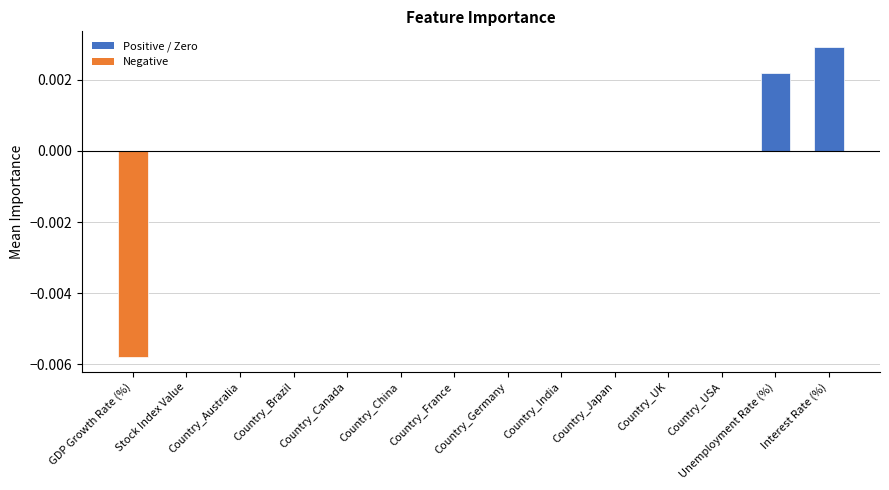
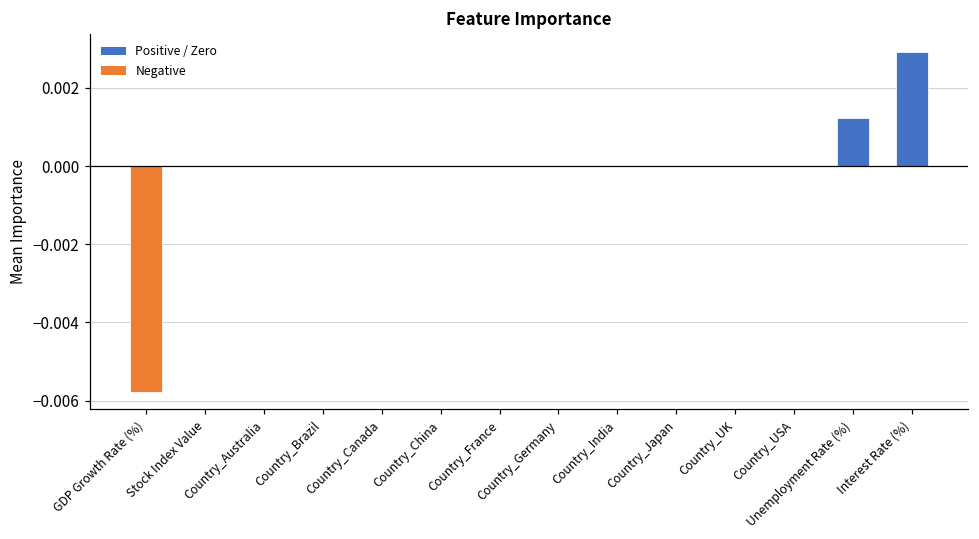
Unemployment Rate (%): 0.0022 -> 0.0012
